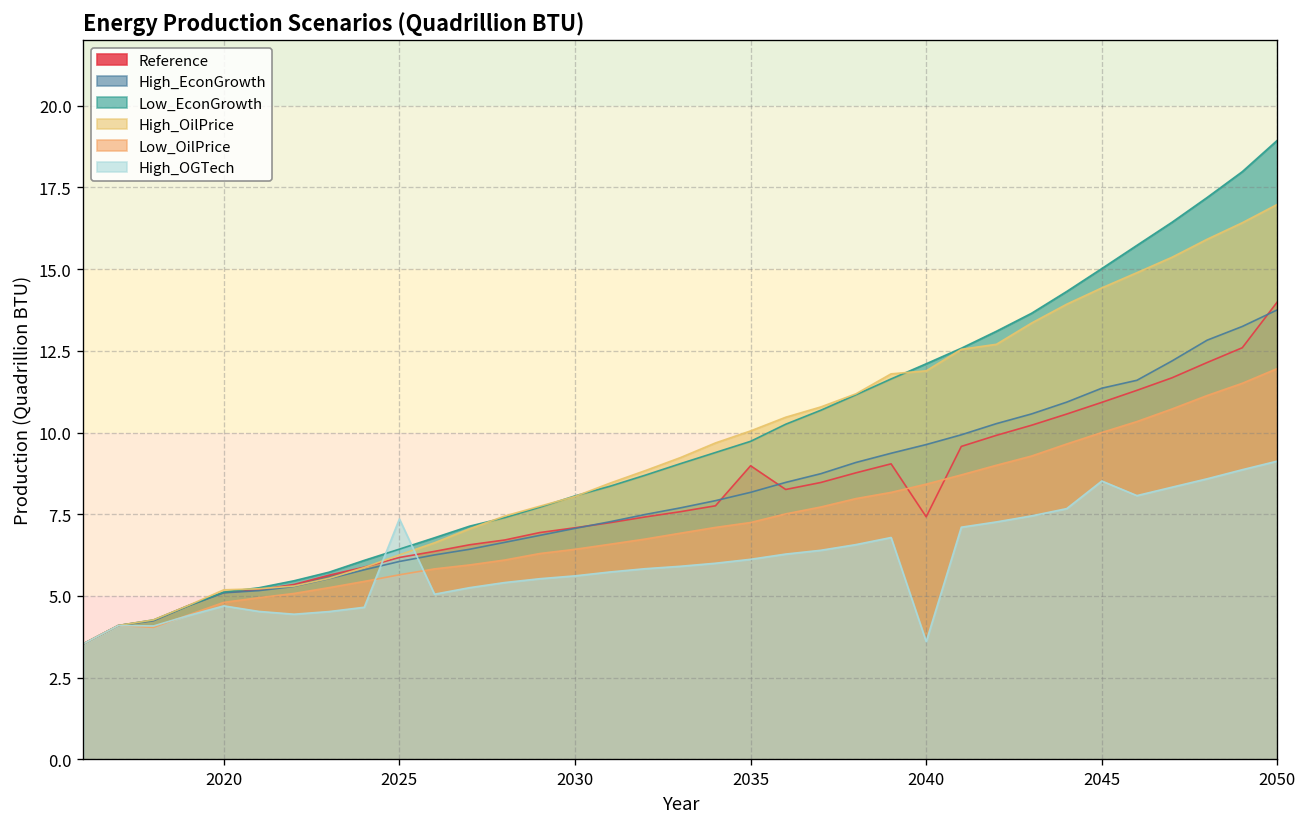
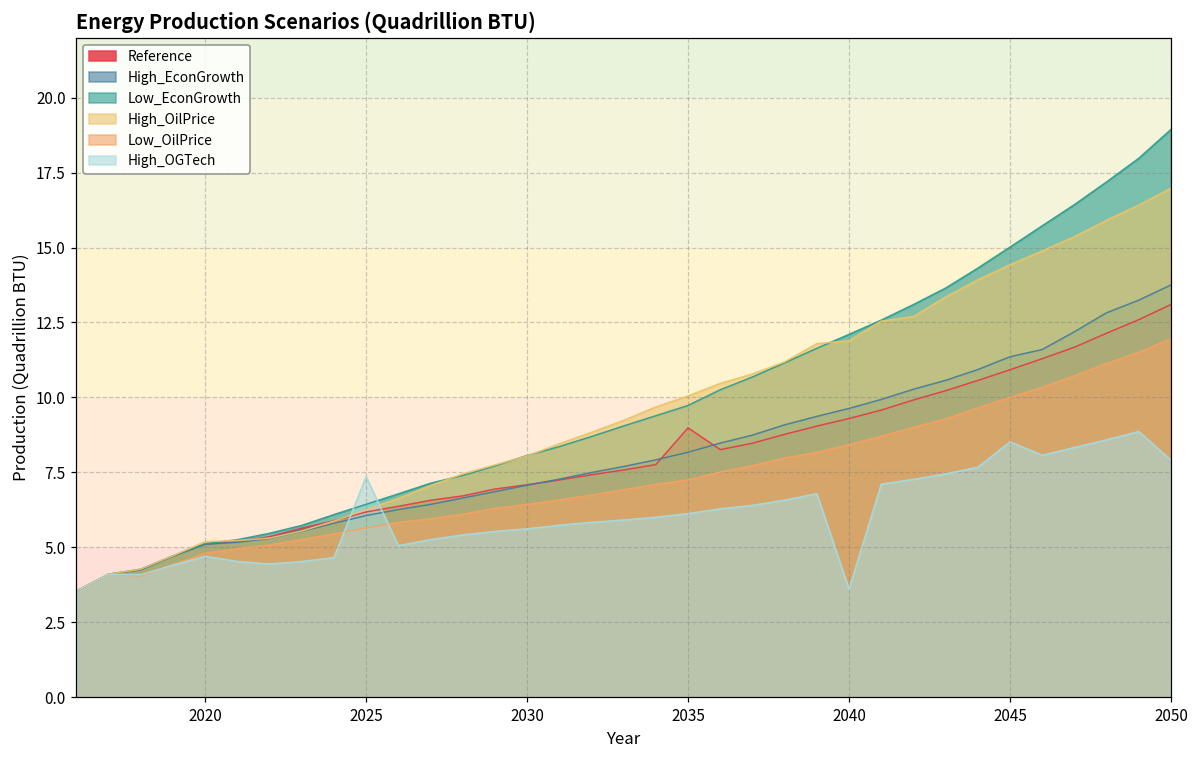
Reference, 2040: 7.4 -> 9.3
Reference, 2050: 14.0 -> 13.1
High_OGTech, 2050: 9.1 -> 7.9
